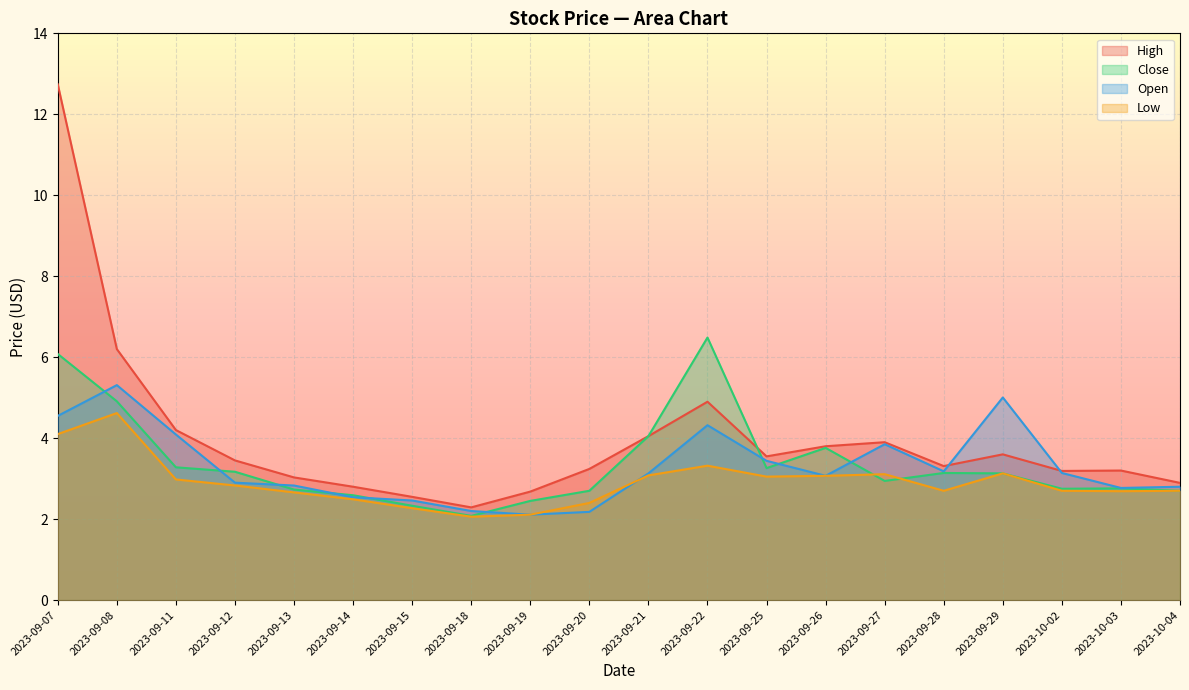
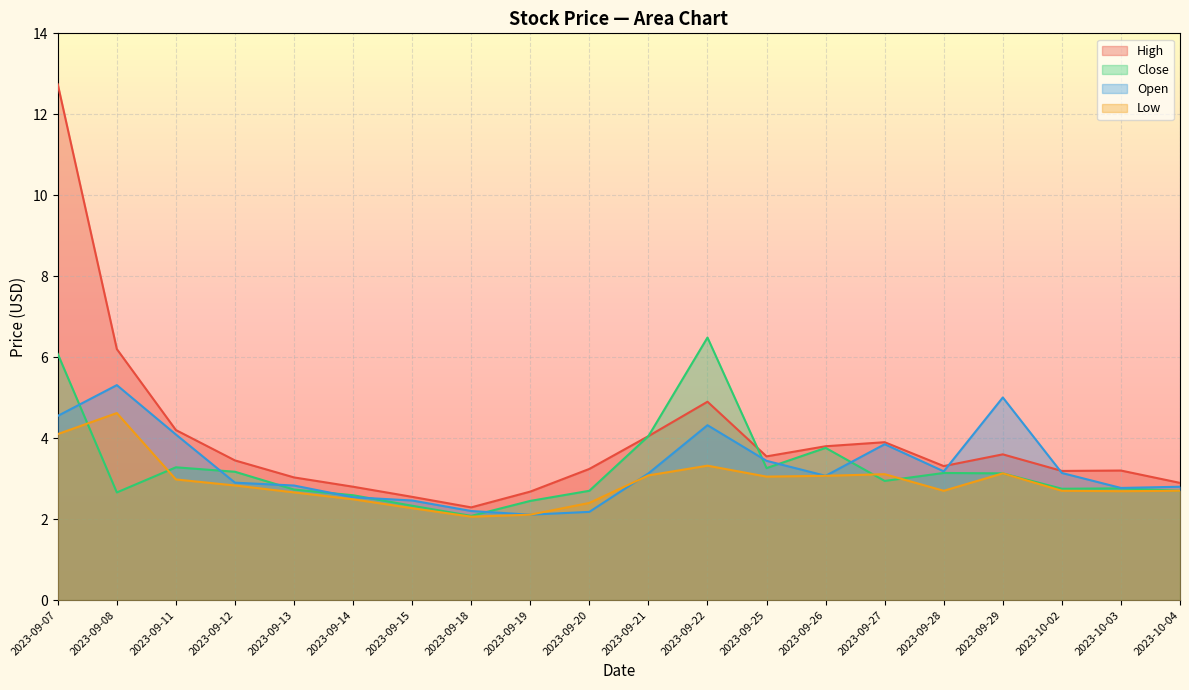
Close, 2023-09-08: 4.9 -> 2.7
